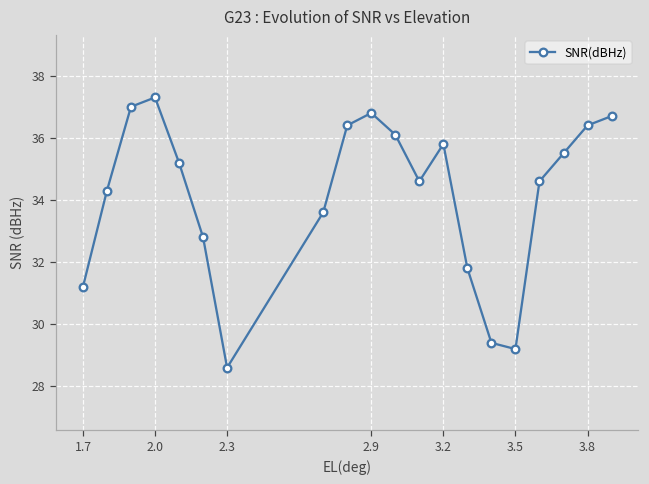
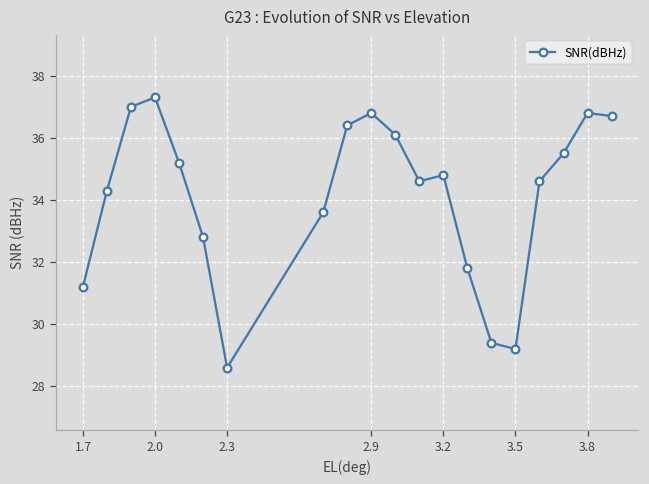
3.2: 35.8 -> 34.8
3.8: 36.4 -> 36.8
